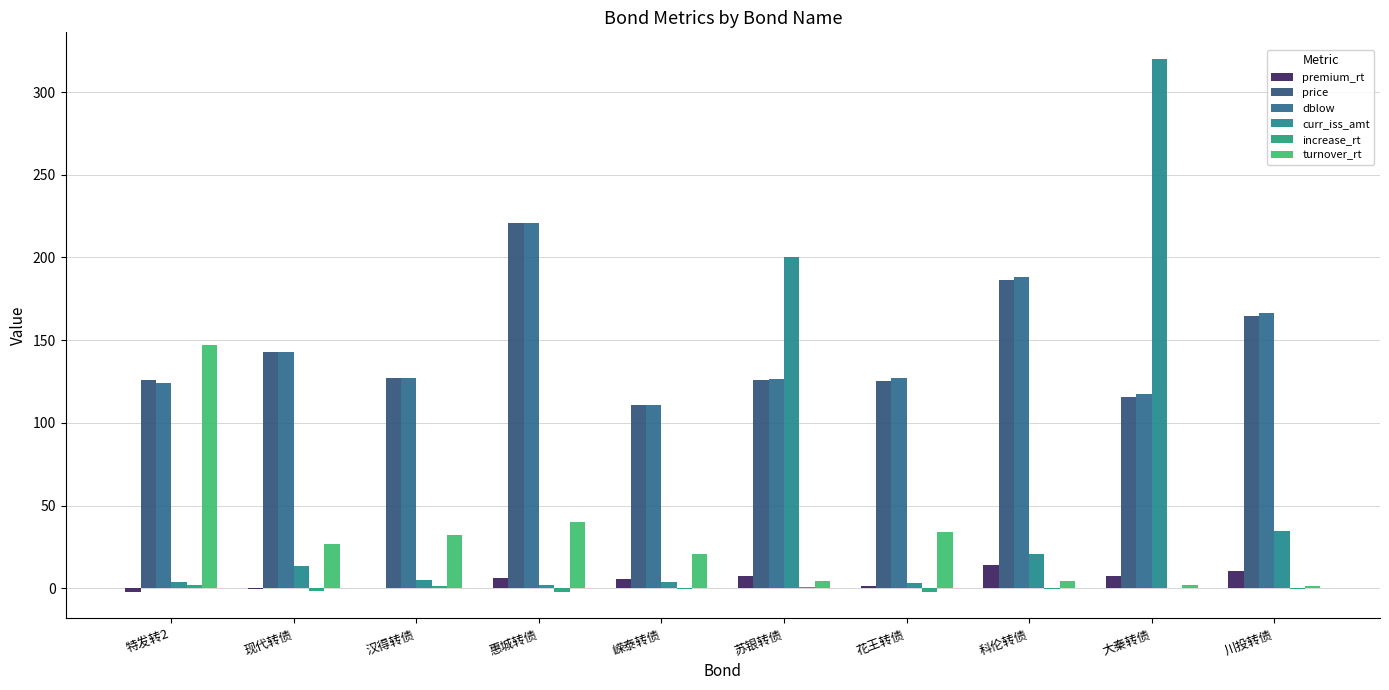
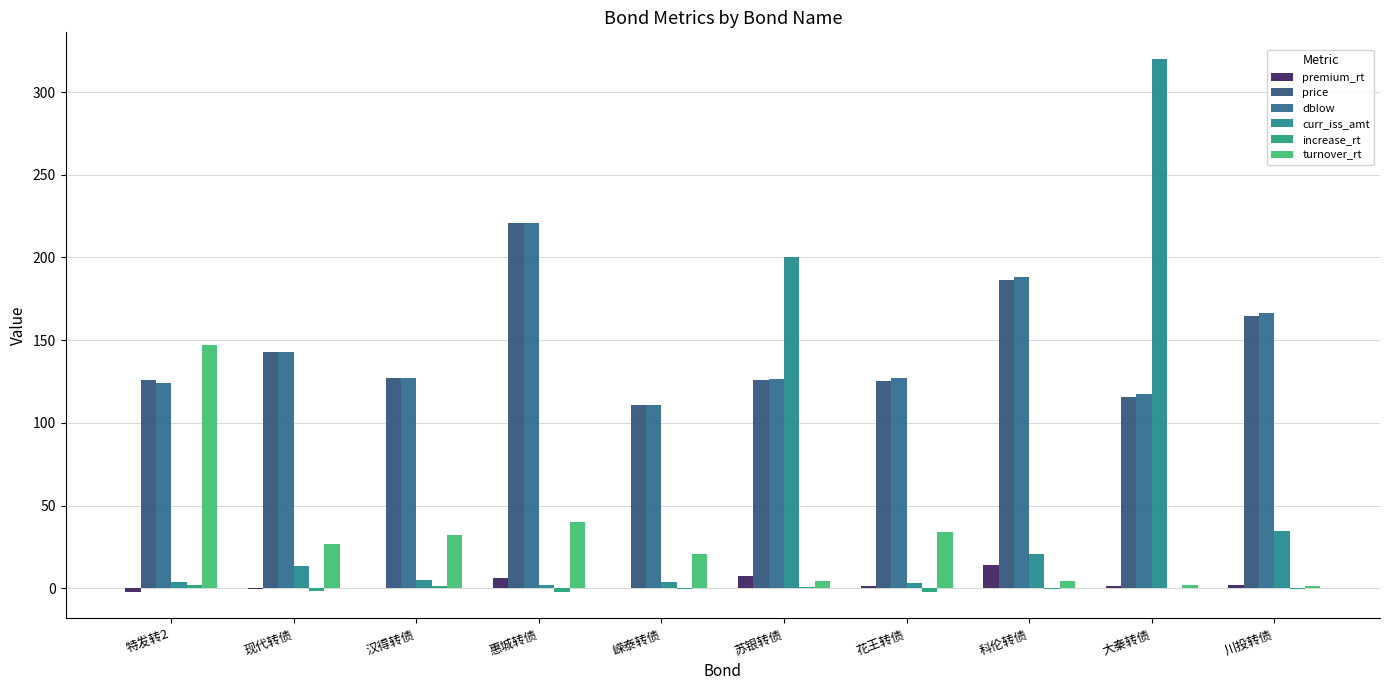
premium_rt, 嵘泰转债: 5 -> 0
premium_rt, 大秦转债: 8 -> 1
premium_rt, 川投转债: 10 -> 2
